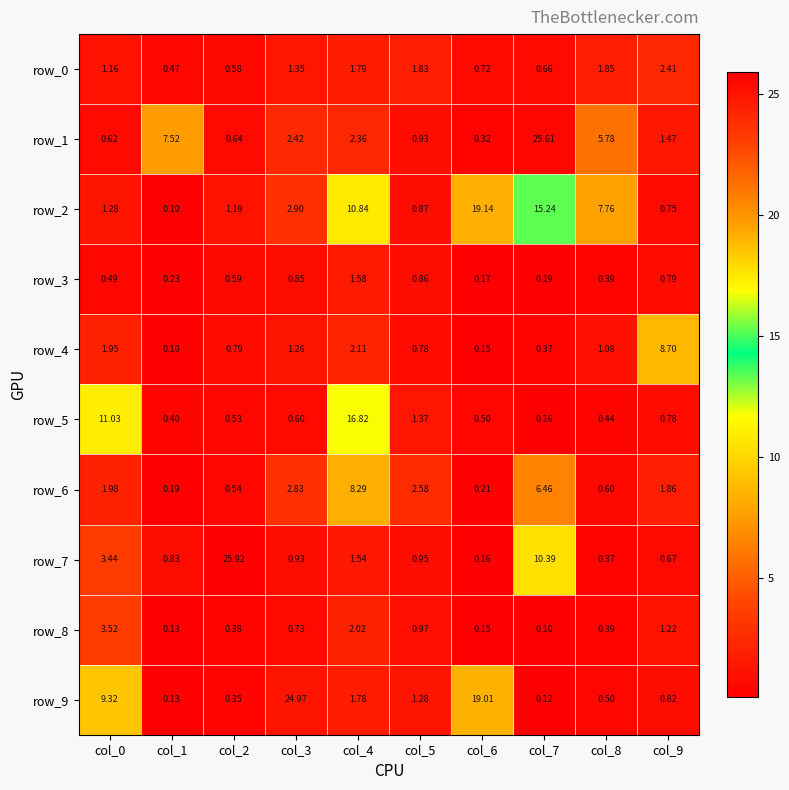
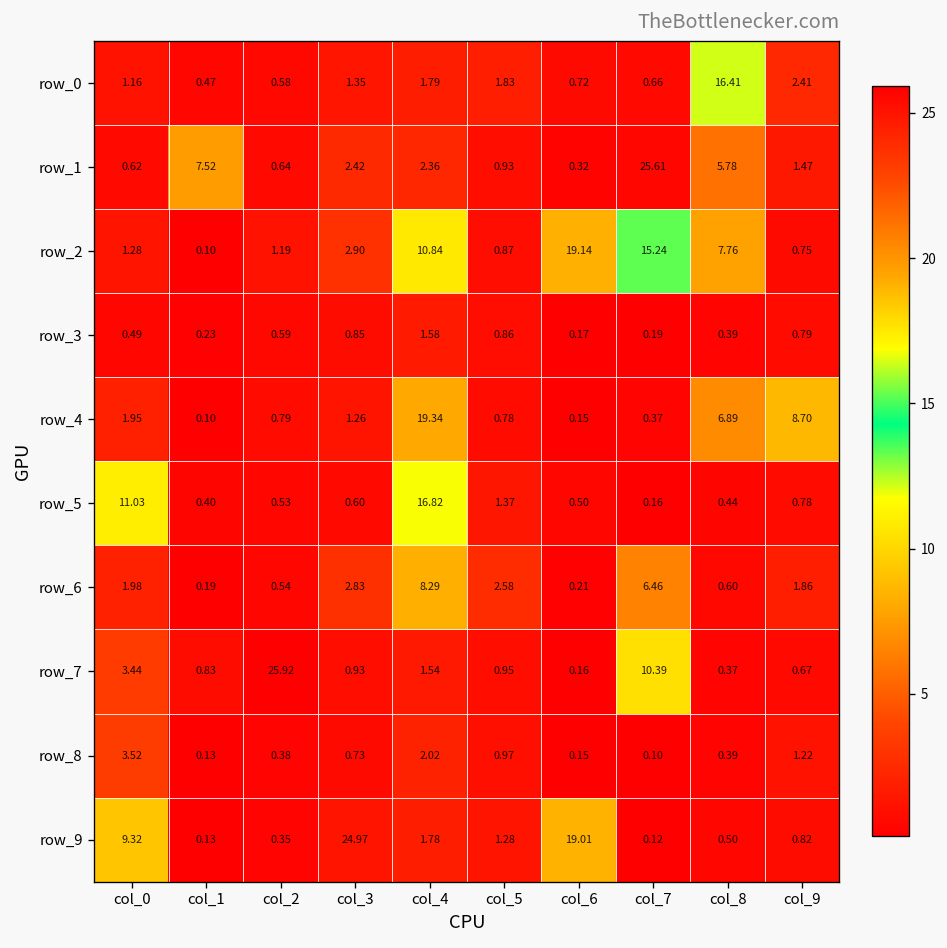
row_0, col_8: 1.85 -> 16.41
row_4, col_4: 2.11 -> 19.34
row_4, col_8: 1.08 -> 6.89
